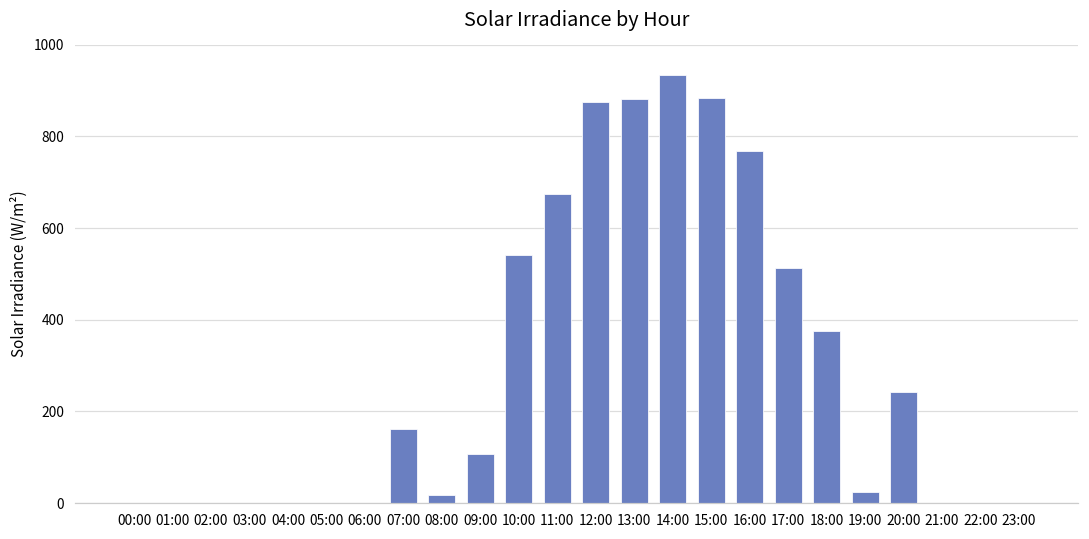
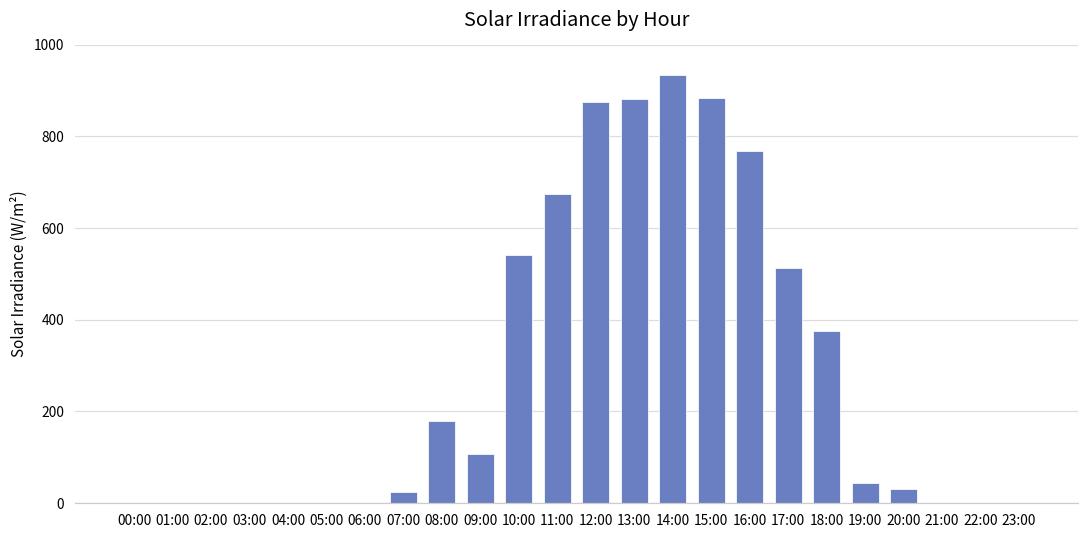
07:00: 160 -> 20
08:00: 20 -> 180
19:00: 20 -> 40
20:00: 240 -> 30
